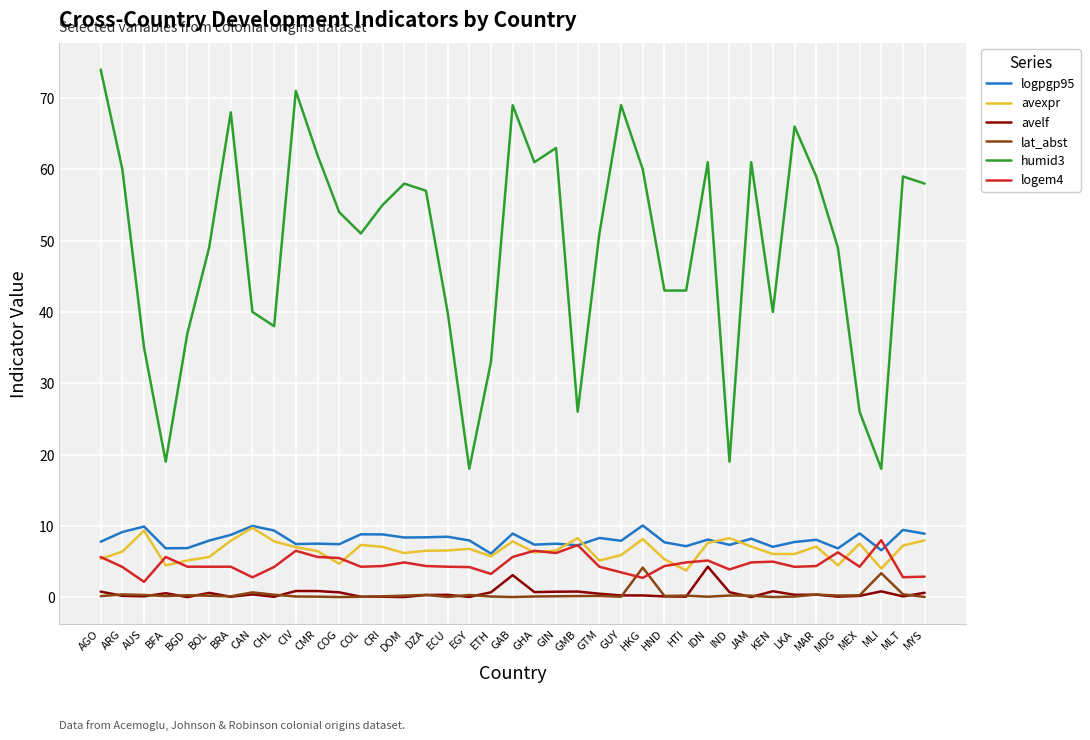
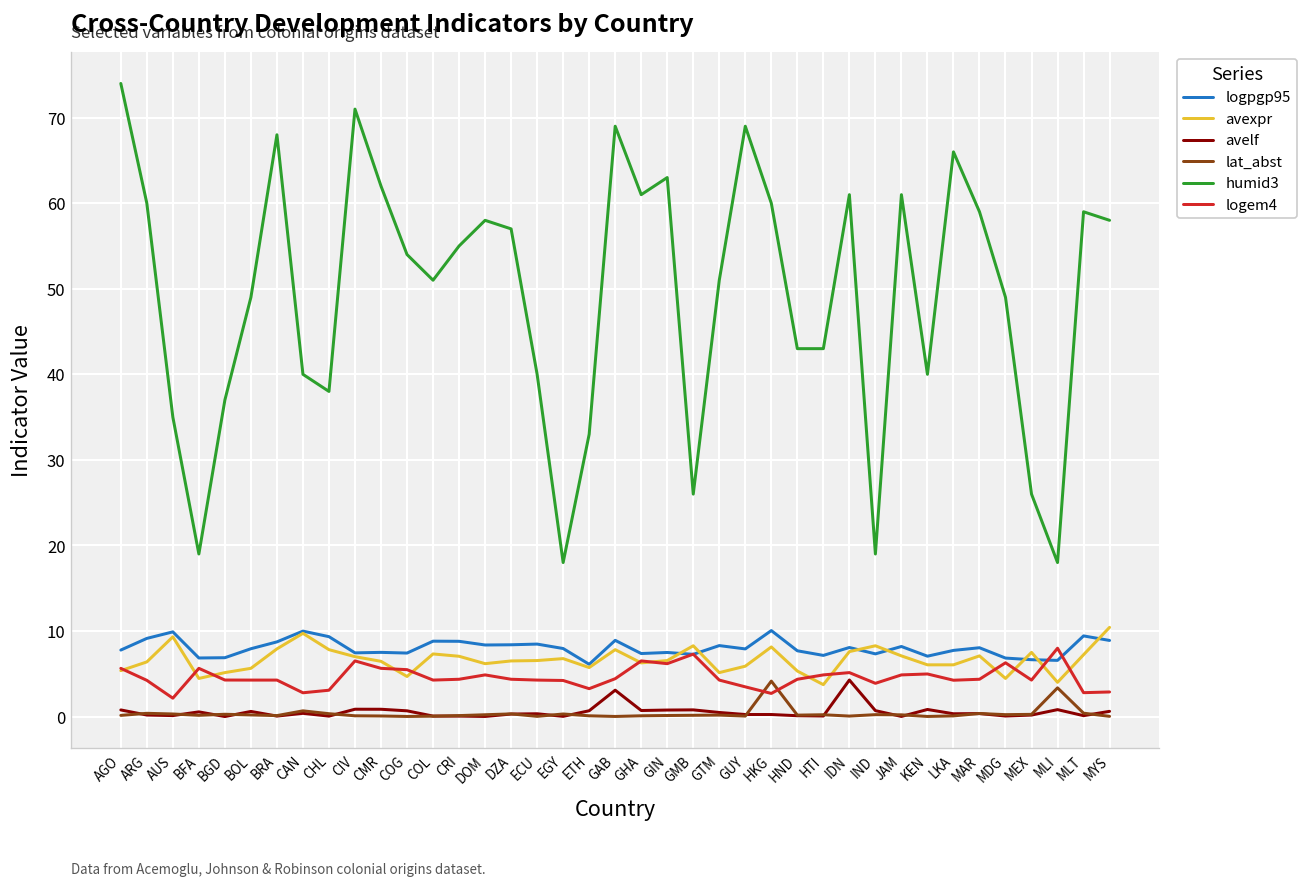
logem4, CHL: 4 -> 3
logem4, GAB: 6 -> 4
logpgp95, MEX: 9 -> 7
avexpr, MYS: 8 -> 10
